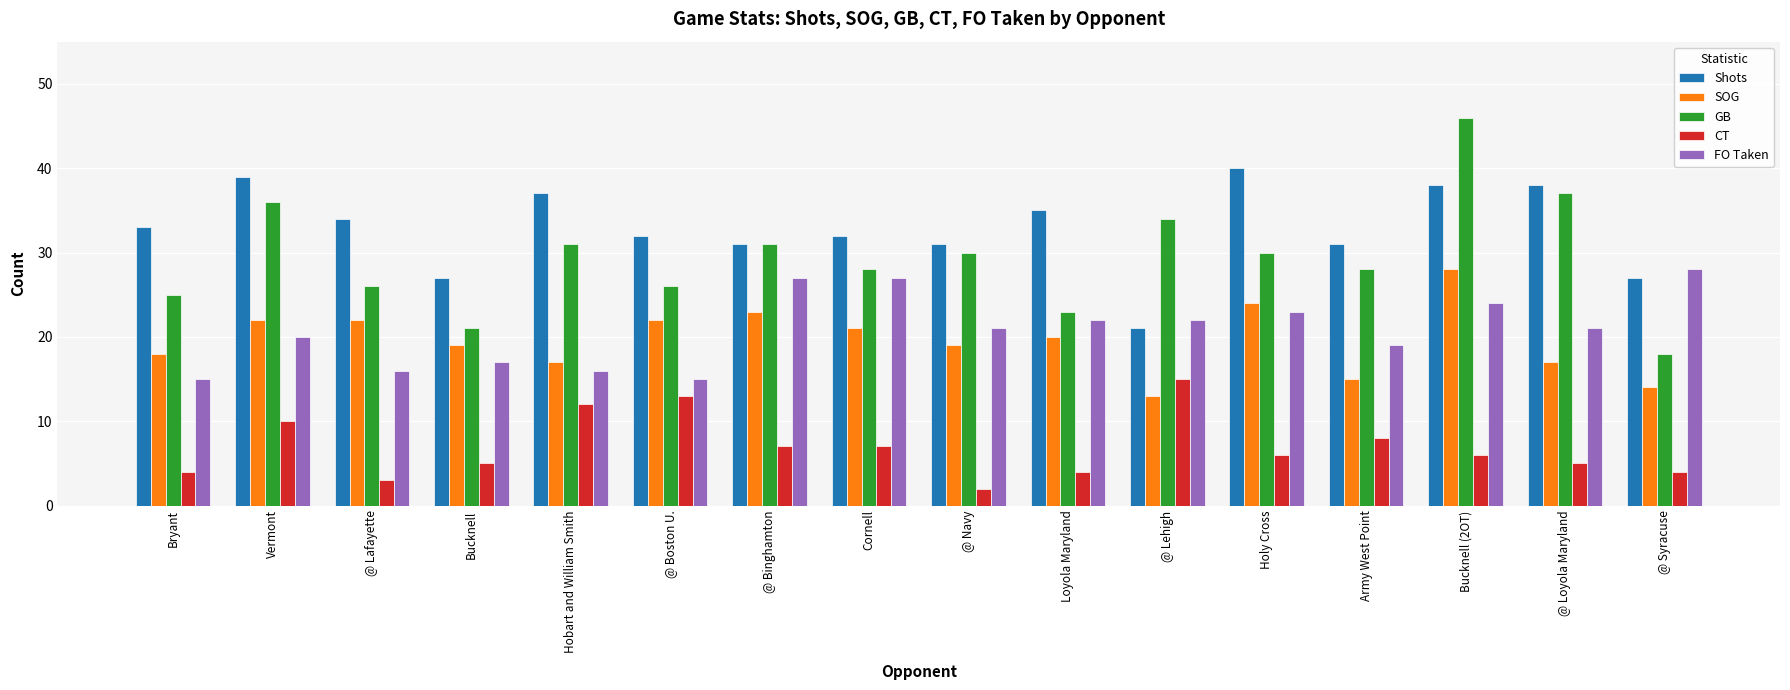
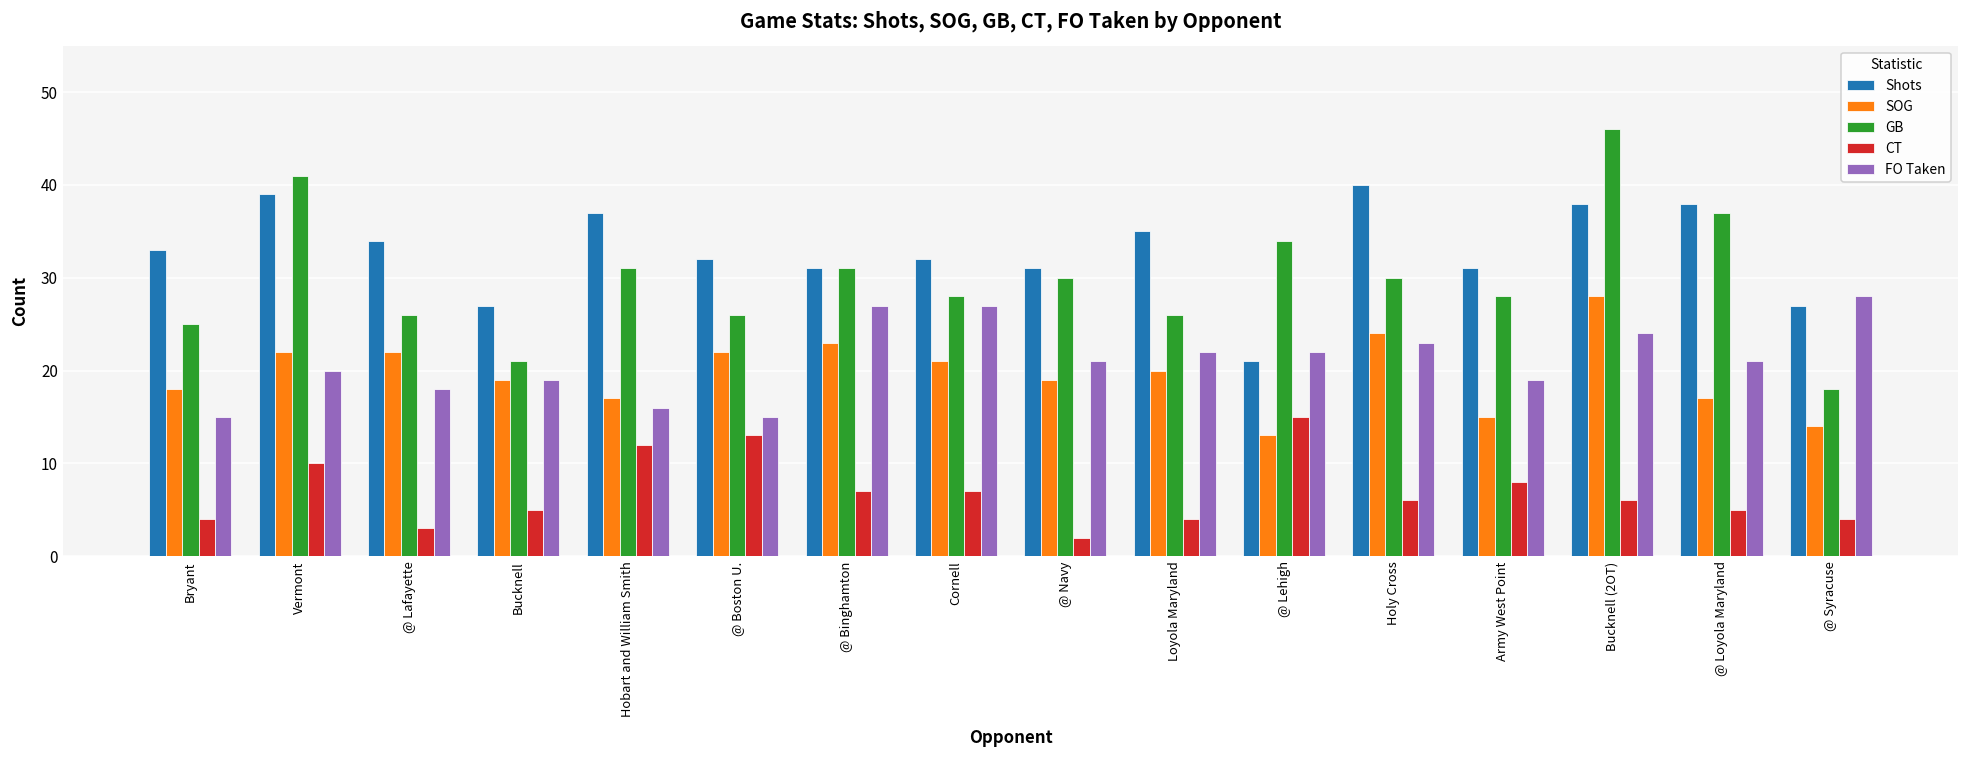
GB, Vermont: 36 -> 41
FO Taken, @ Lafayette: 16 -> 18
FO Taken, Bucknell: 17 -> 19
GB, Loyola Maryland: 23 -> 26
